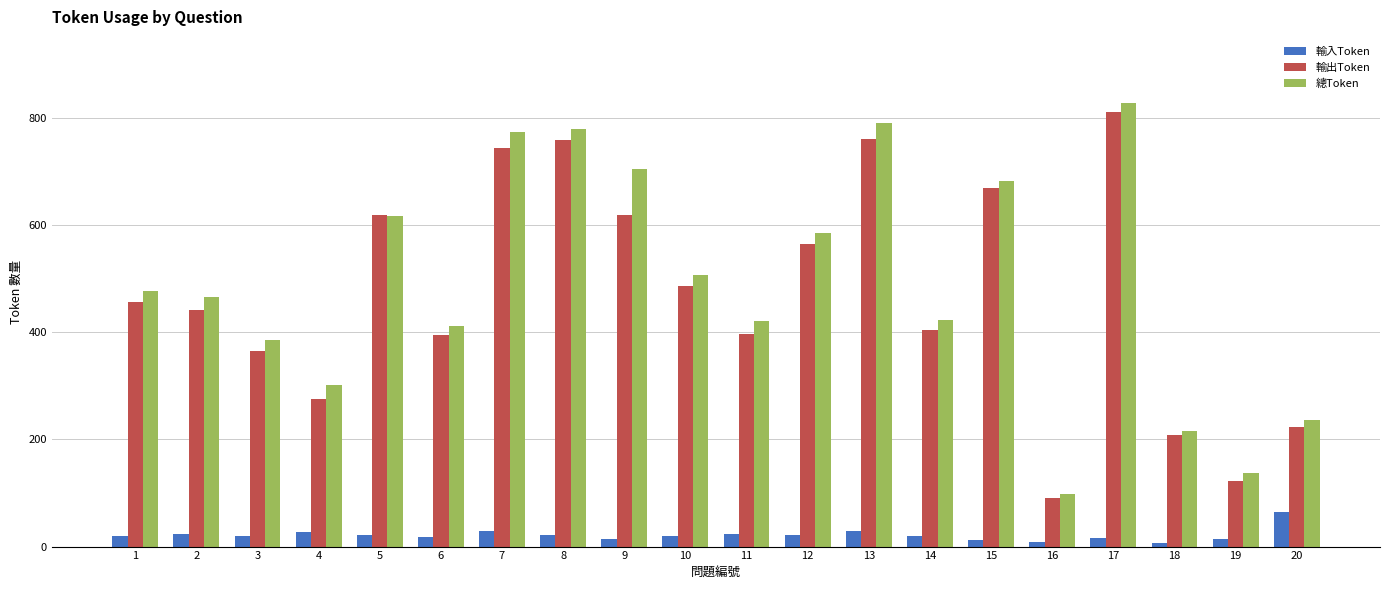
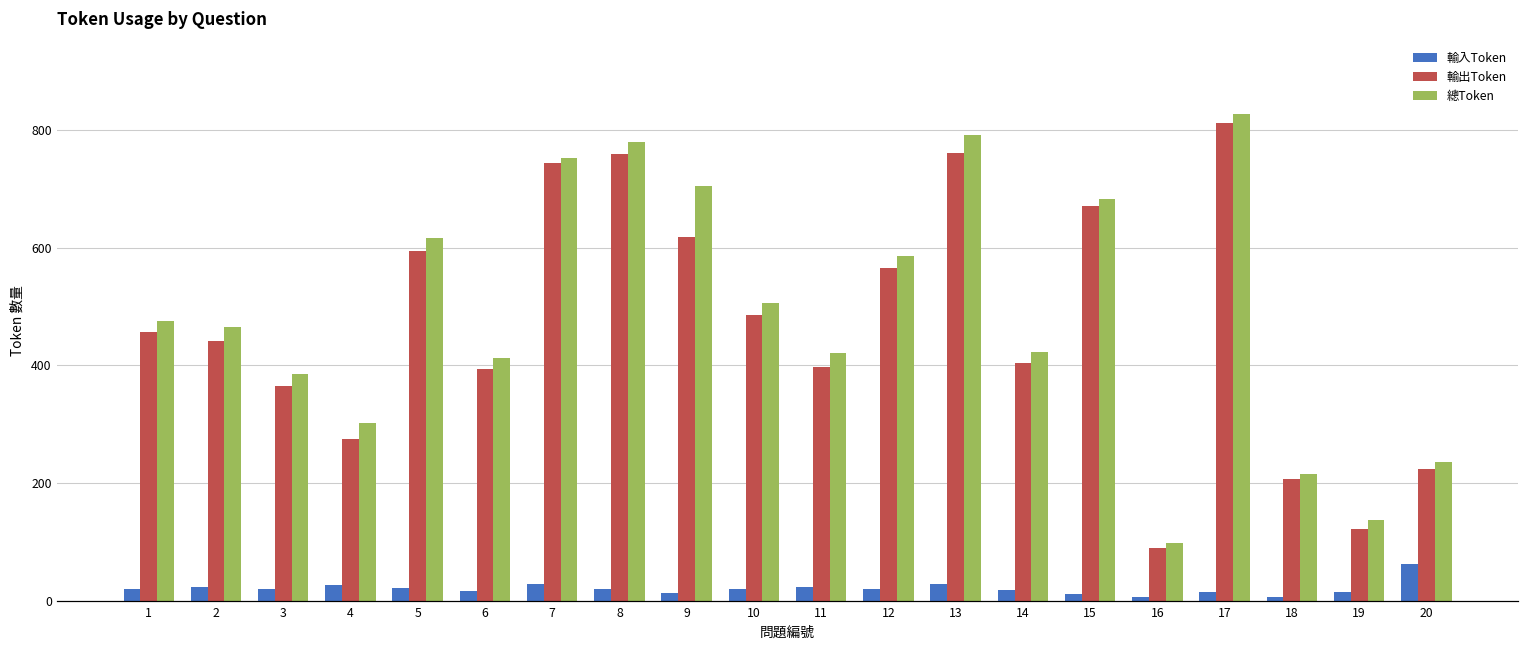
輸出Token, 5: 620 -> 590
總Token, 7: 770 -> 750
